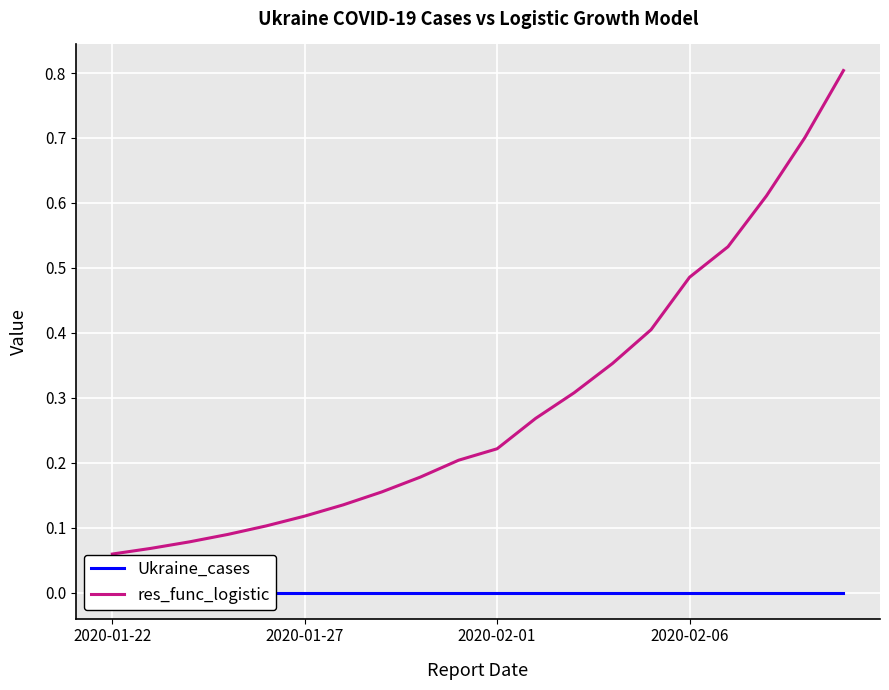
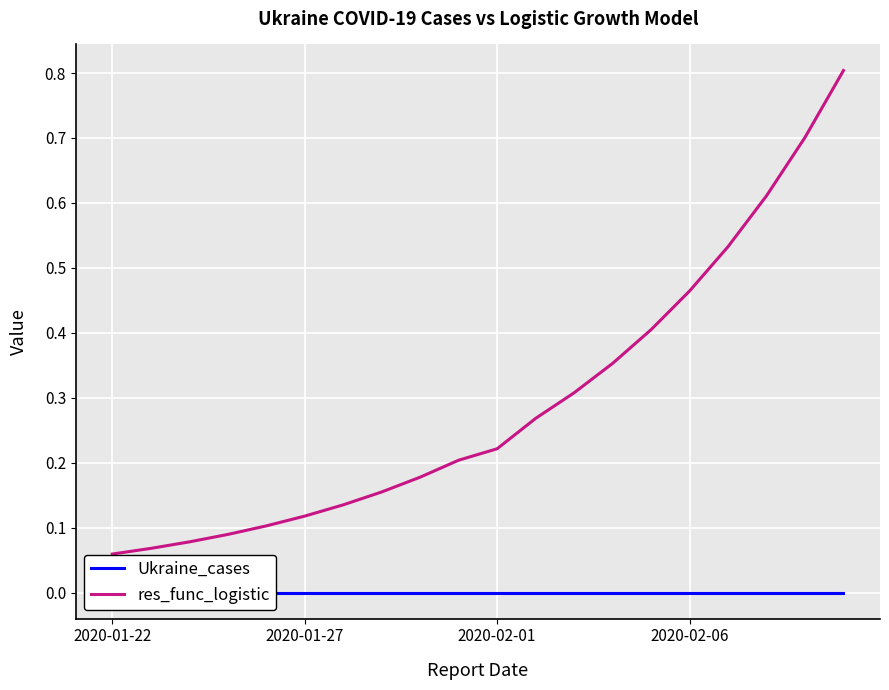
res_func_logistic, 2020-02-06: 0.49 -> 0.46
